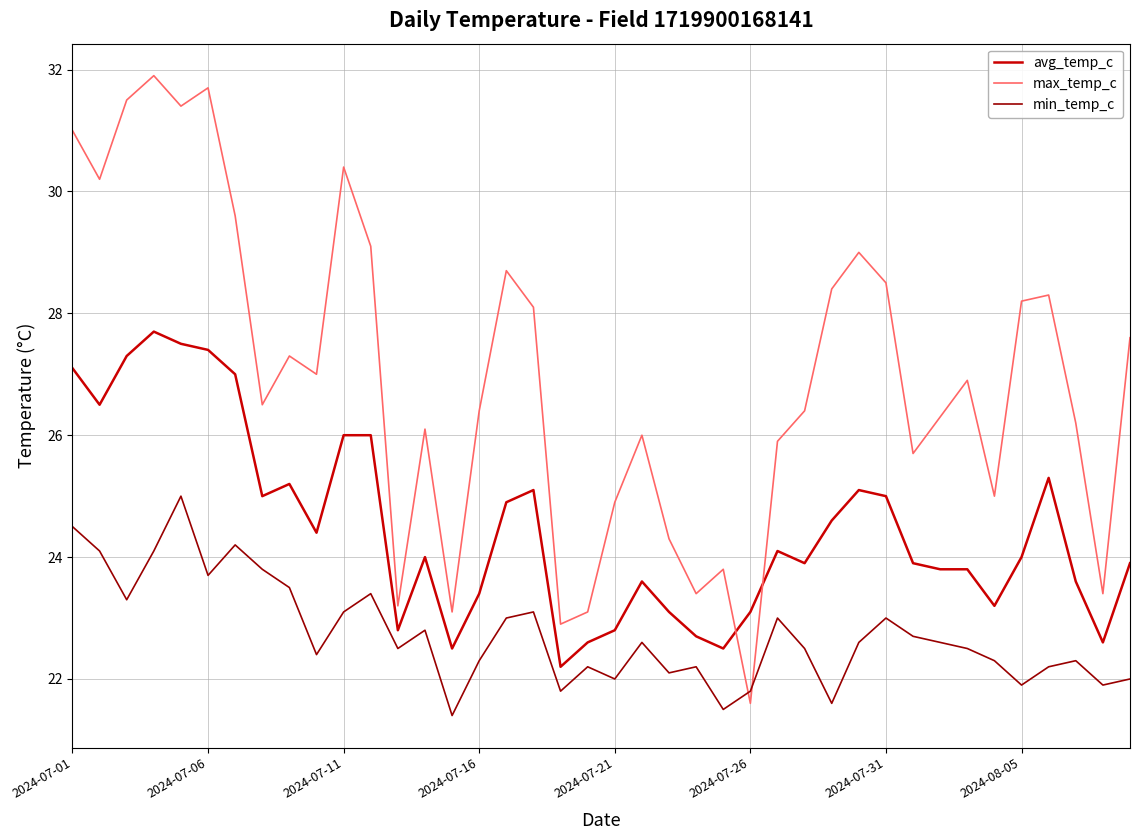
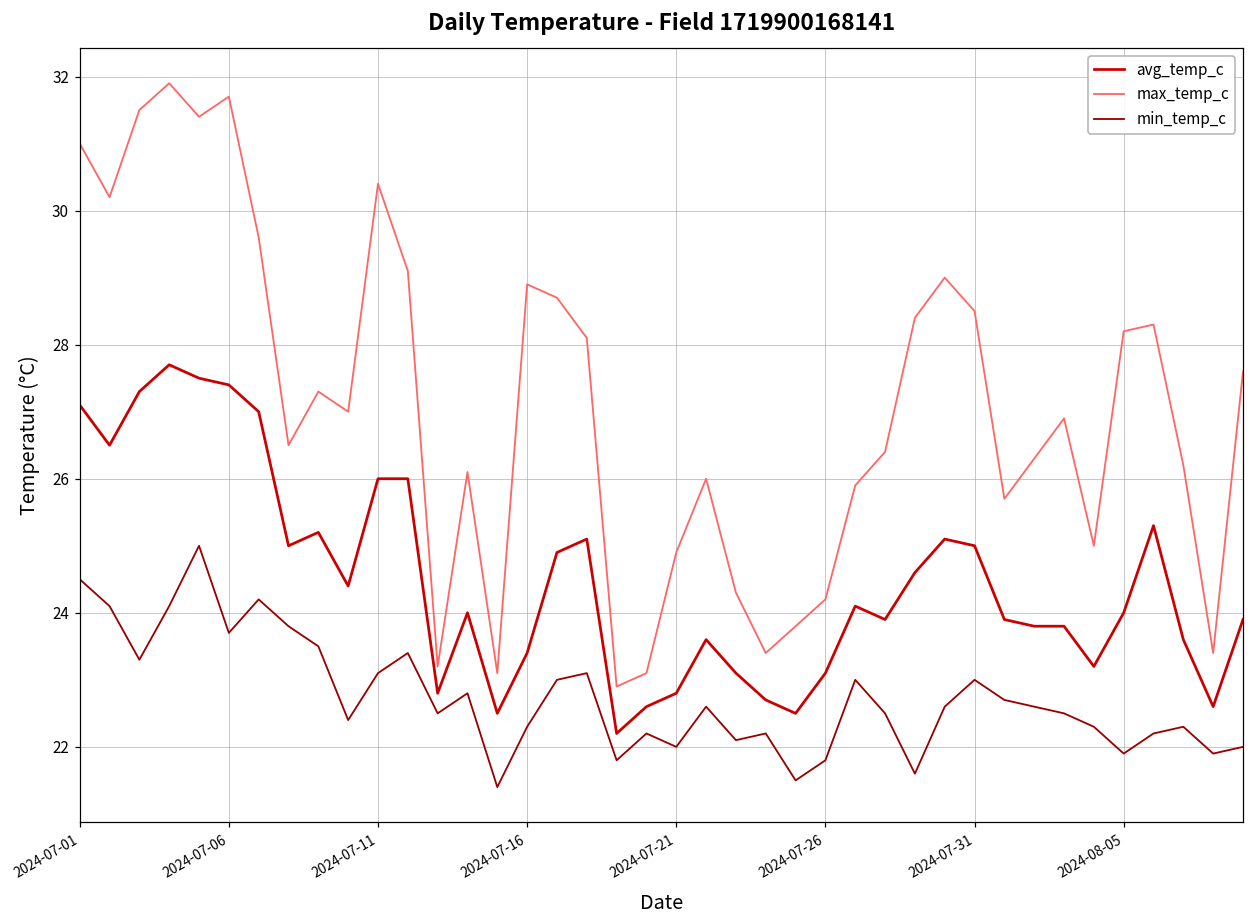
max_temp_c, 2024-07-16: 26.4 -> 28.9
max_temp_c, 2024-07-26: 21.6 -> 24.2
